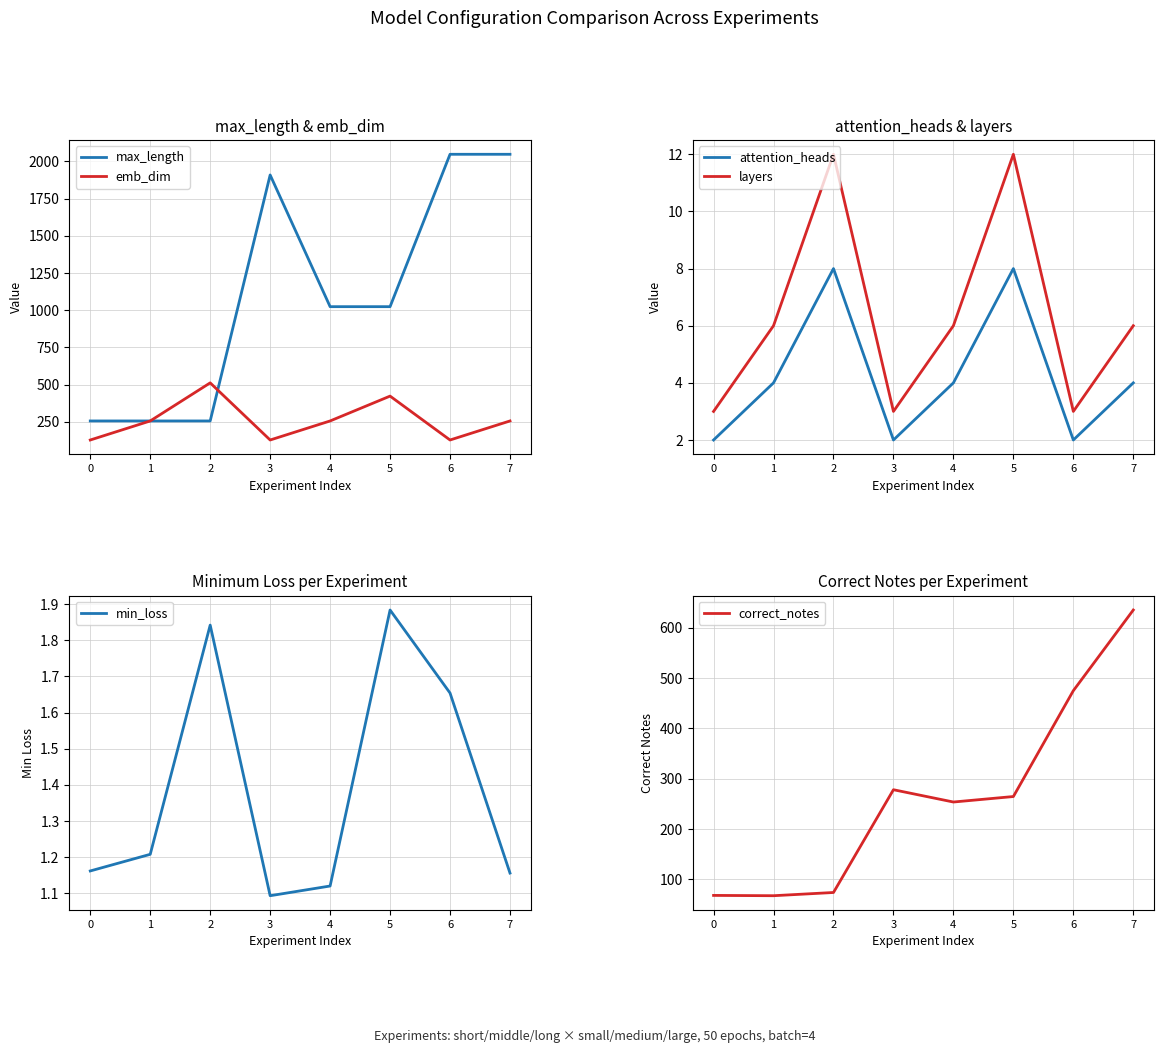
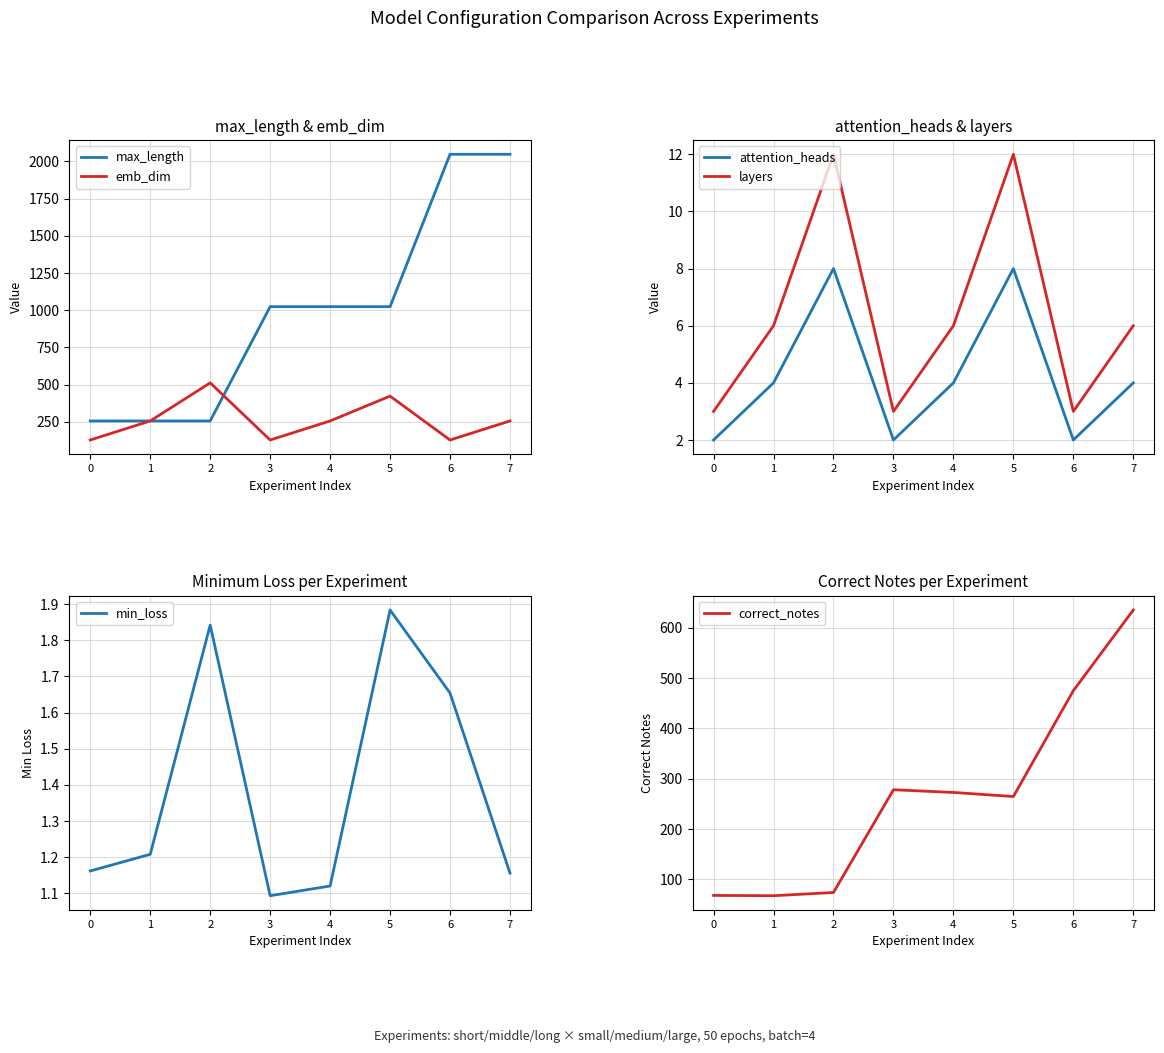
max_length & emb_dim, max_length, 3: 1910 -> 1020
Correct Notes per Experiment, 4: 250 -> 270
